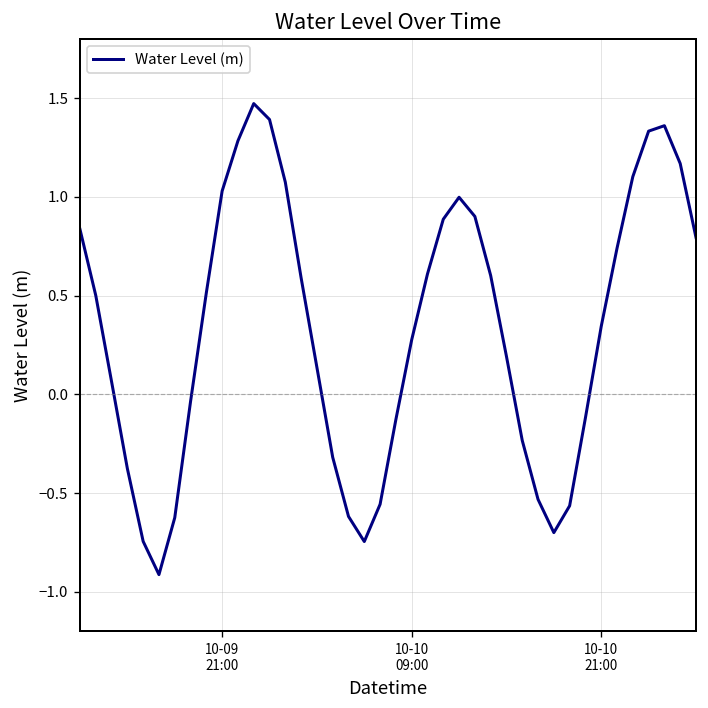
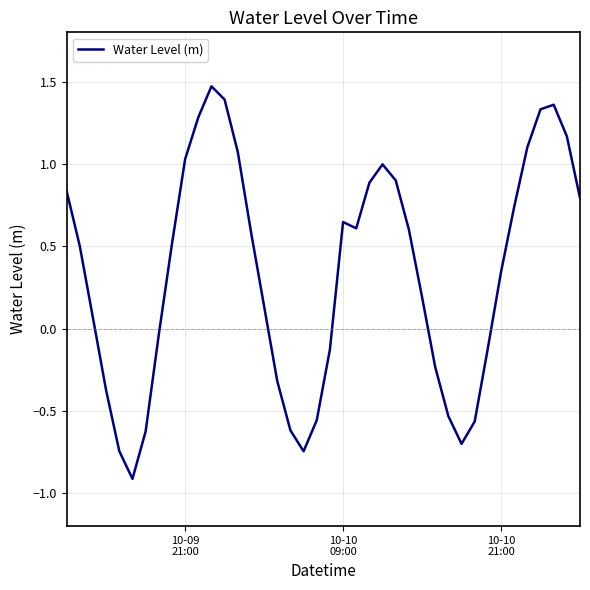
10-10 09:00: 0.28 -> 0.65
